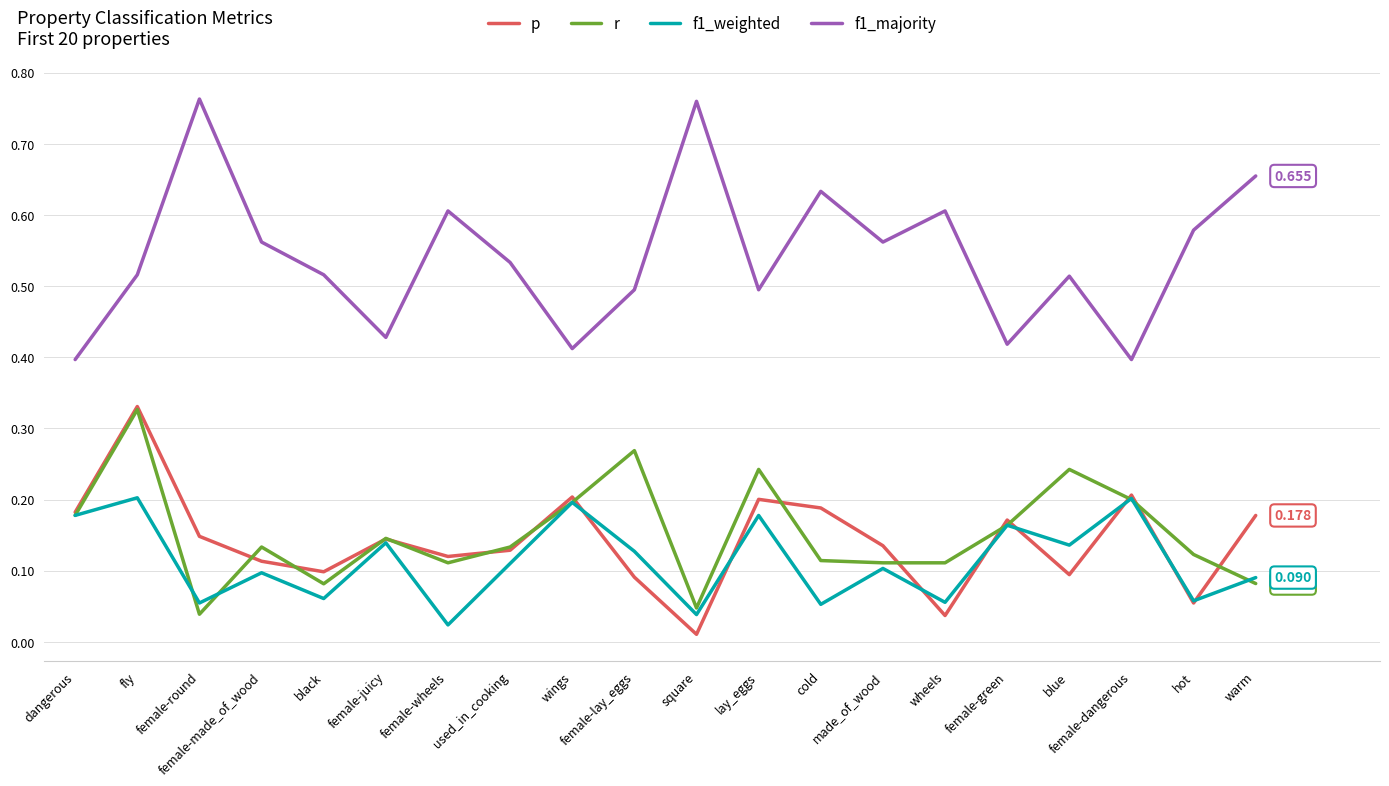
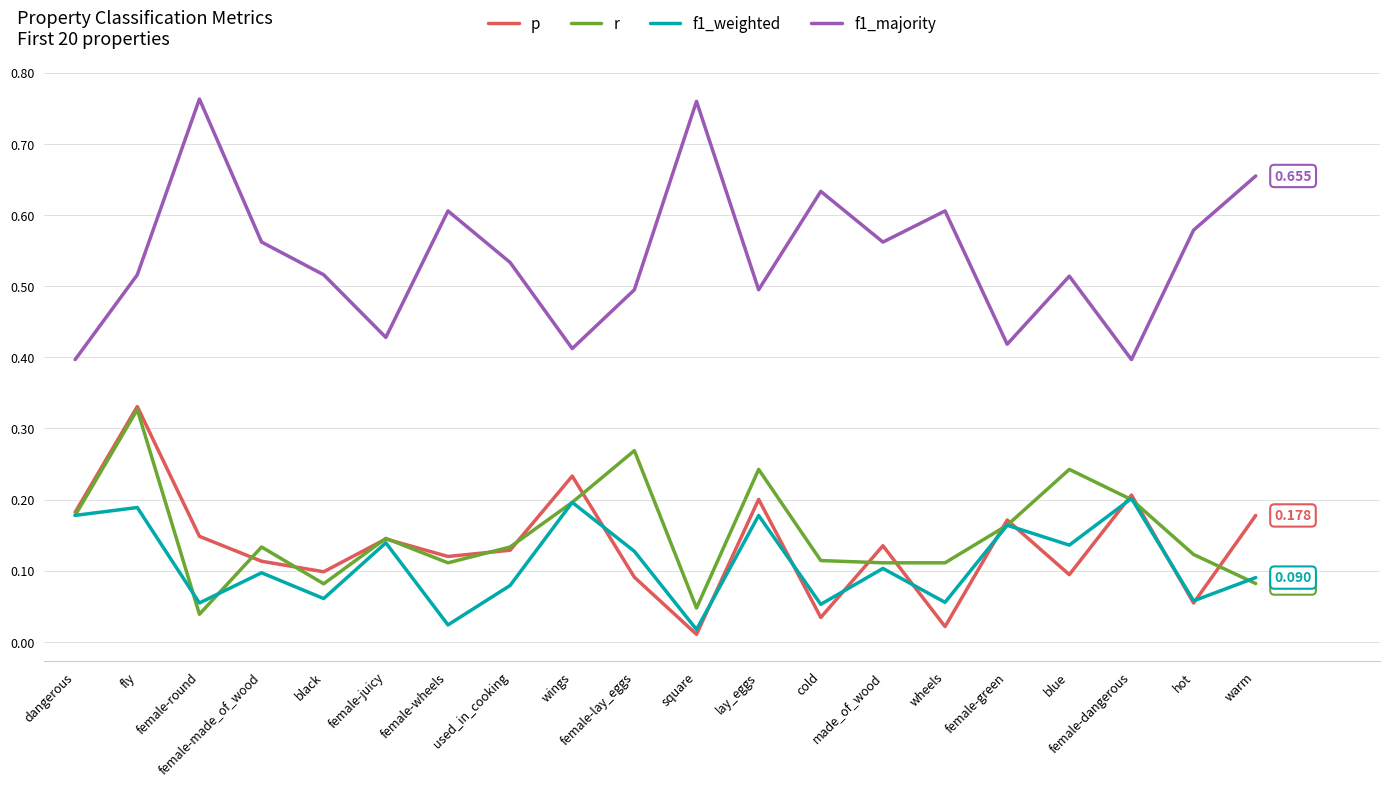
f1_weighted, fly: 0.20 -> 0.19
f1_weighted, used_in_cooking: 0.11 -> 0.08
p, wings: 0.20 -> 0.23
f1_weighted, square: 0.04 -> 0.02
p, cold: 0.19 -> 0.03
p, wheels: 0.04 -> 0.02
